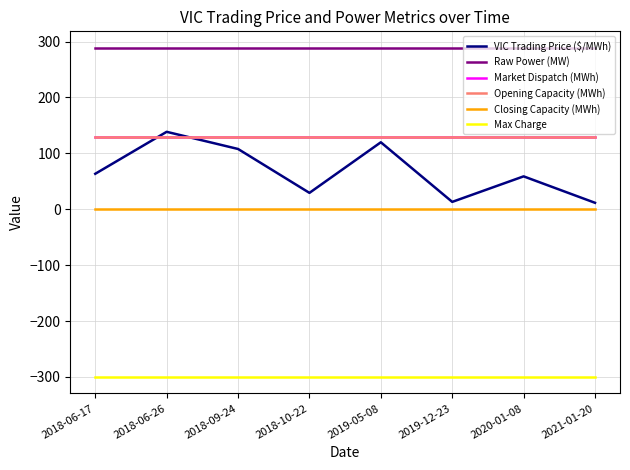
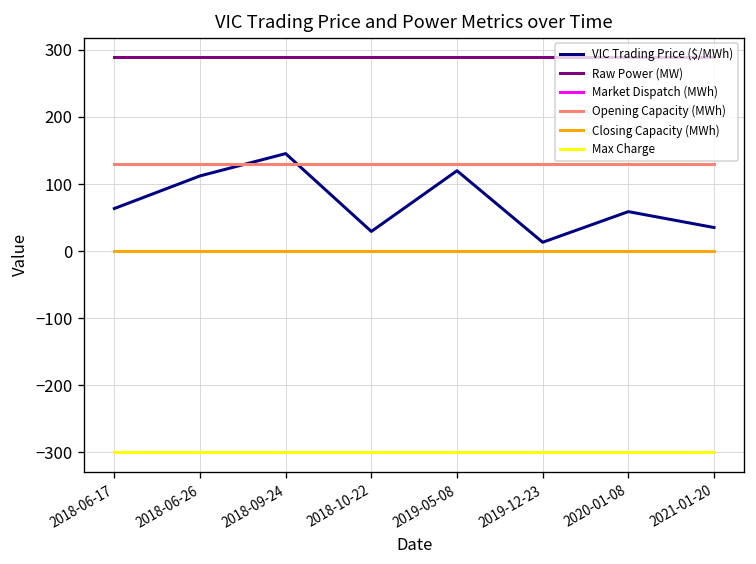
VIC Trading Price ($/MWh), 2018-06-26: 140 -> 110
VIC Trading Price ($/MWh), 2018-09-24: 110 -> 150
VIC Trading Price ($/MWh), 2021-01-20: 10 -> 40
